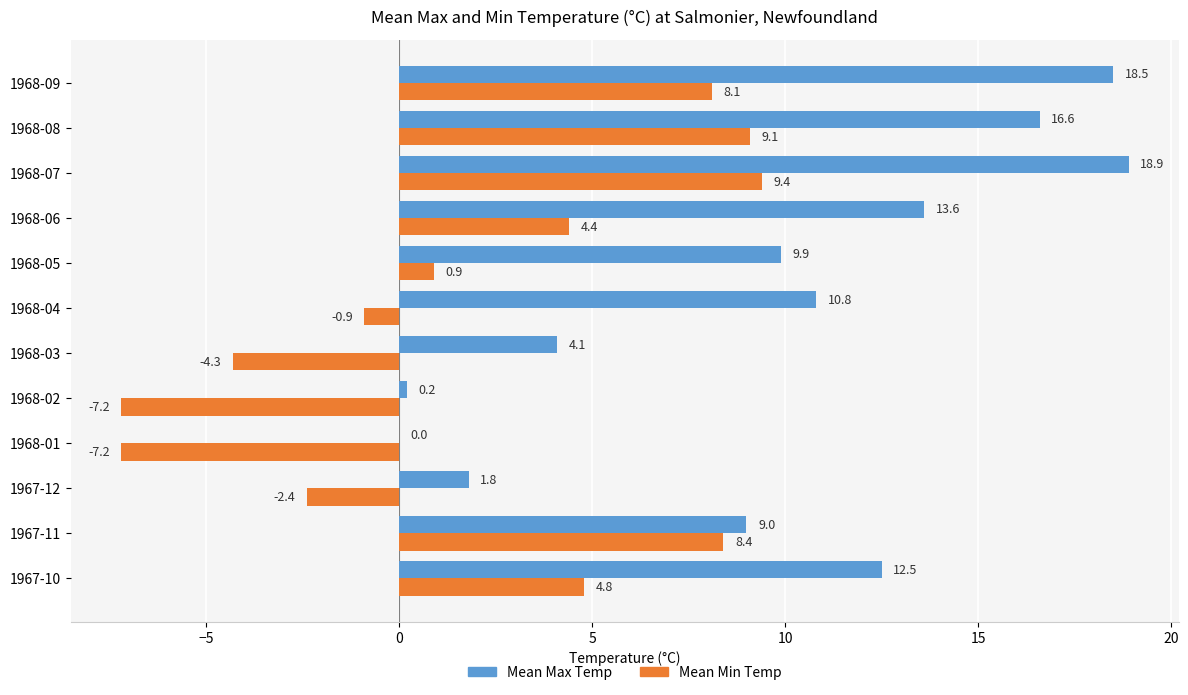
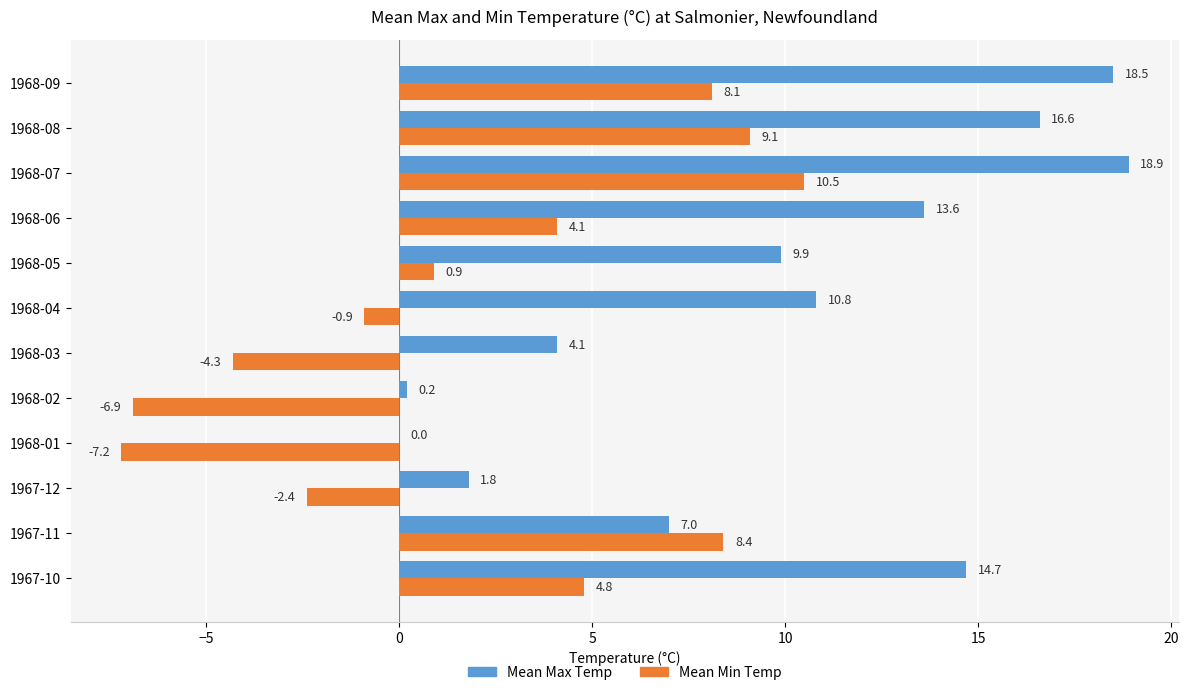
Mean Min Temp, 1968-07: 9.4 -> 10.5
Mean Min Temp, 1968-06: 4.4 -> 4.1
Mean Min Temp, 1968-02: -7.2 -> -6.9
Mean Max Temp, 1967-11: 9.0 -> 7.0
Mean Max Temp, 1967-10: 12.5 -> 14.7
